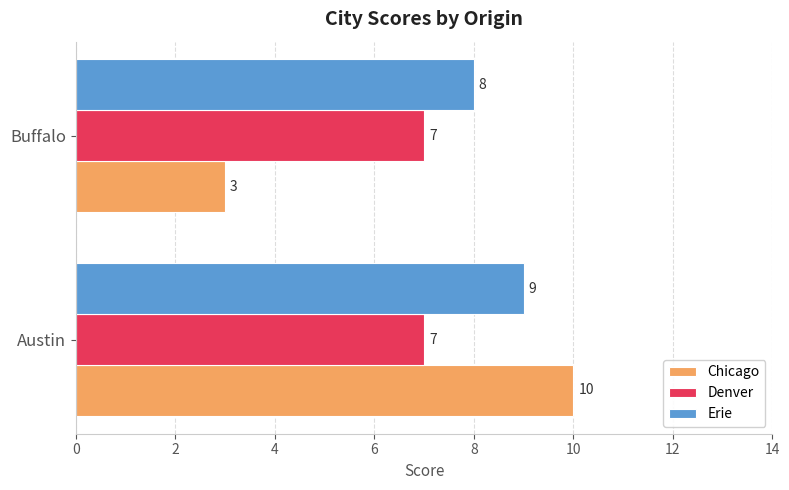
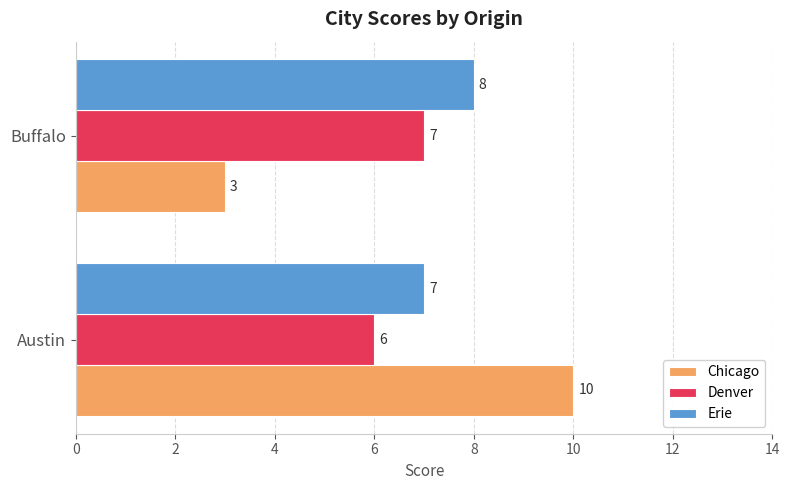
Erie, Austin: 9 -> 7
Denver, Austin: 7 -> 6
